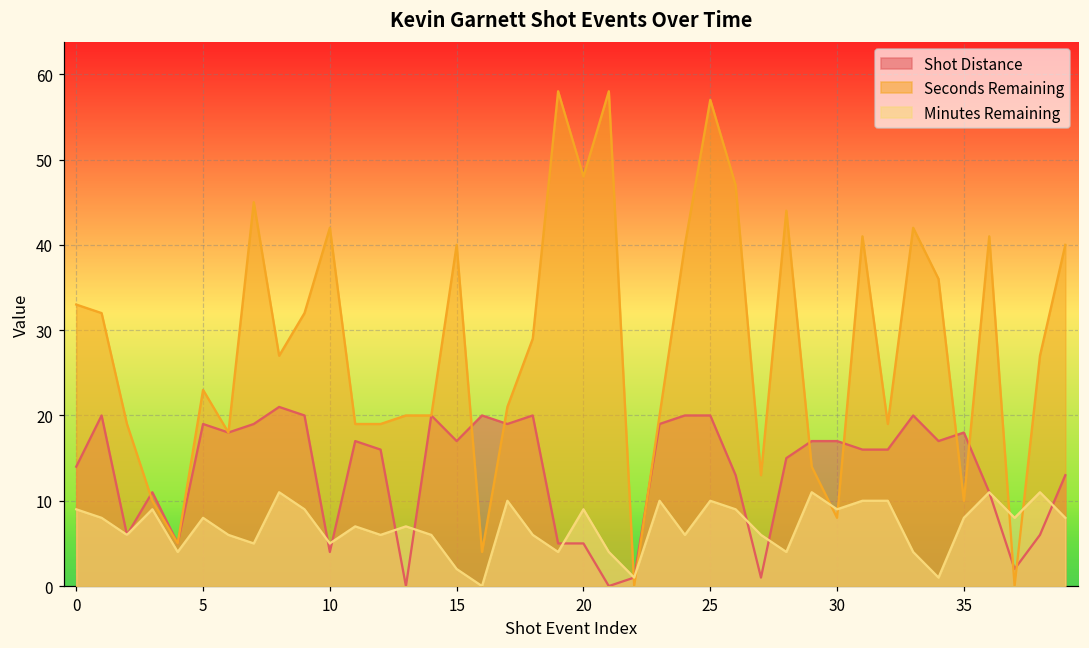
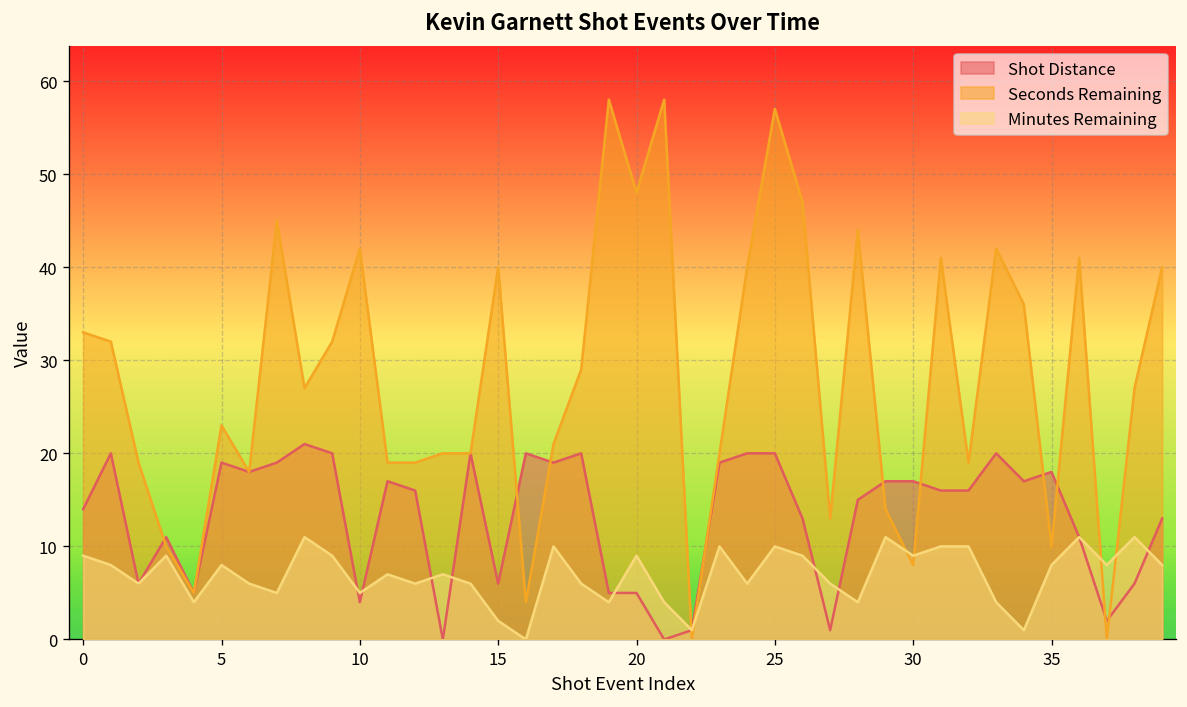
Shot Distance, 15: 17 -> 6
